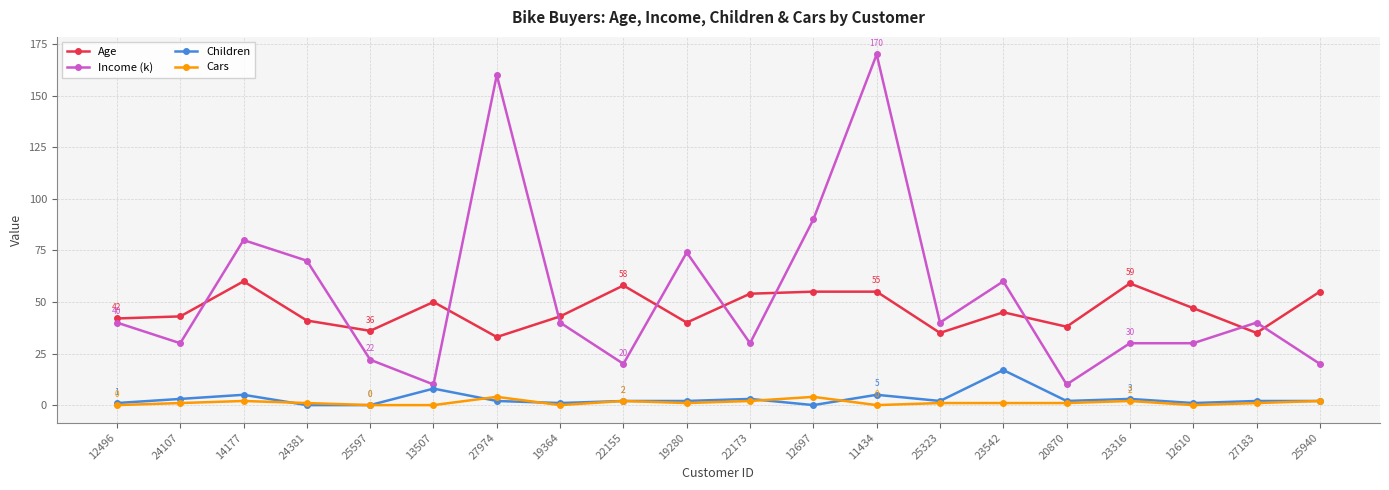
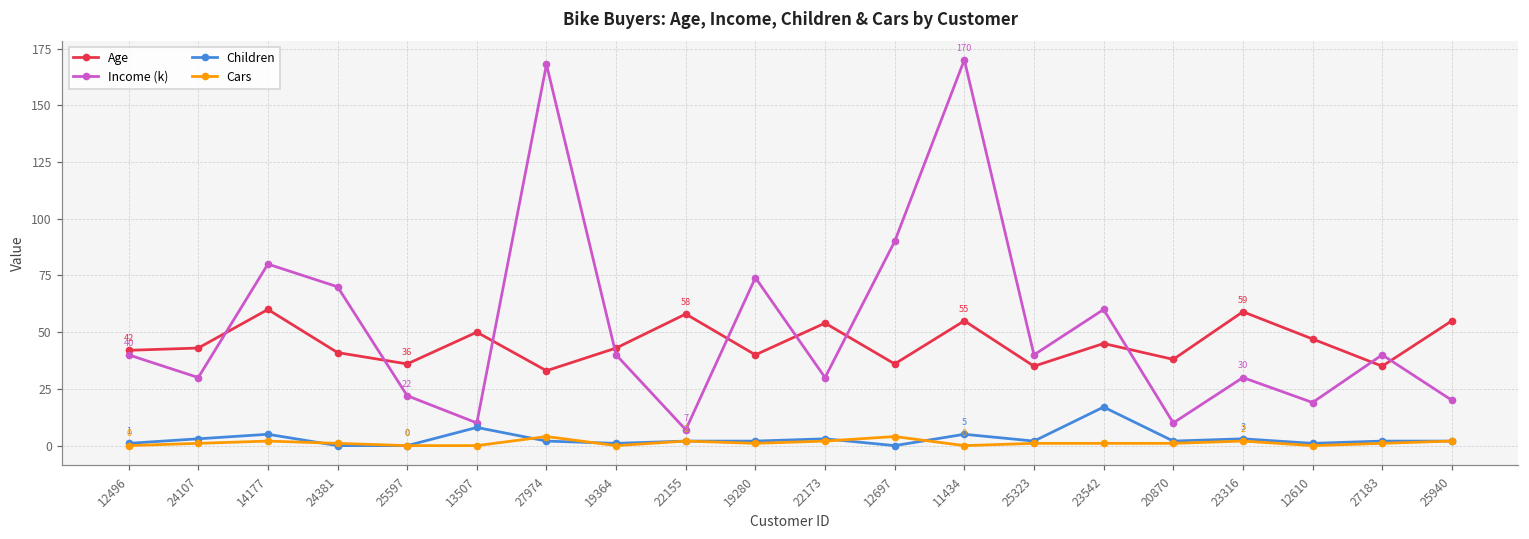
Income (k), 27974: 160 -> 168
Income (k), 22155: 20 -> 7
Age, 12697: 55 -> 36
Income (k), 12610: 30 -> 19
